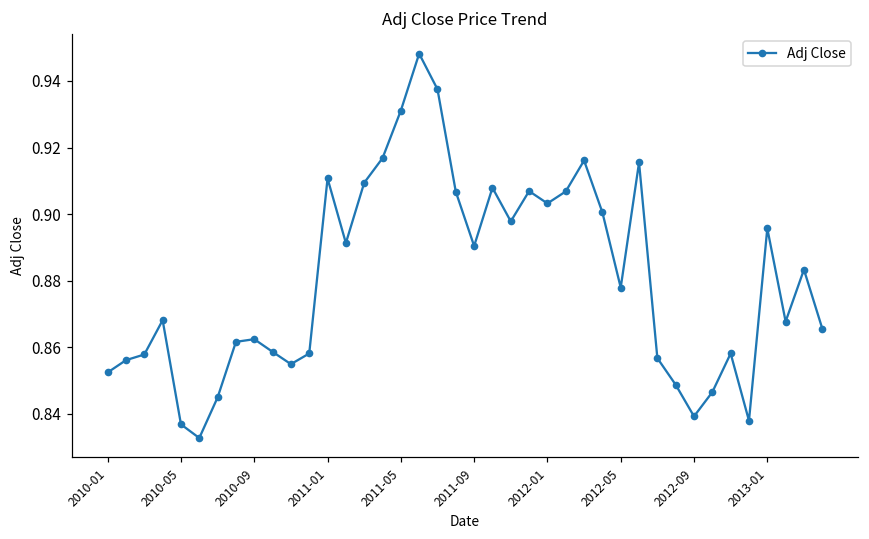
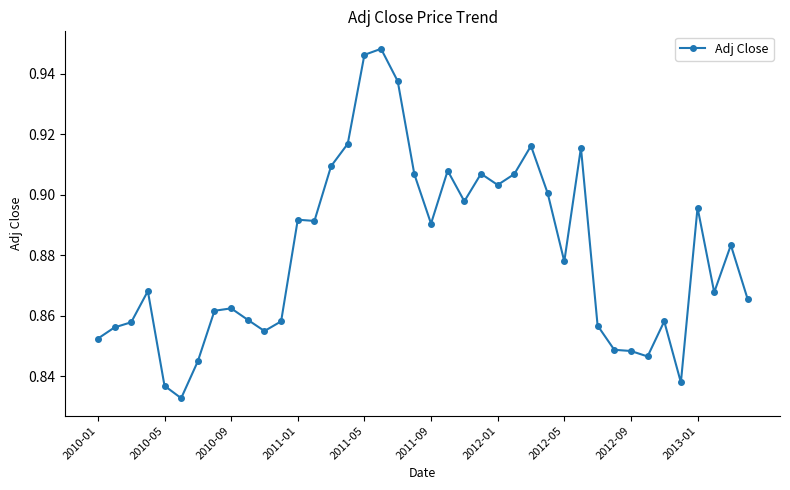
2011-01: 0.911 -> 0.892
2011-05: 0.931 -> 0.946
2012-09: 0.839 -> 0.848
